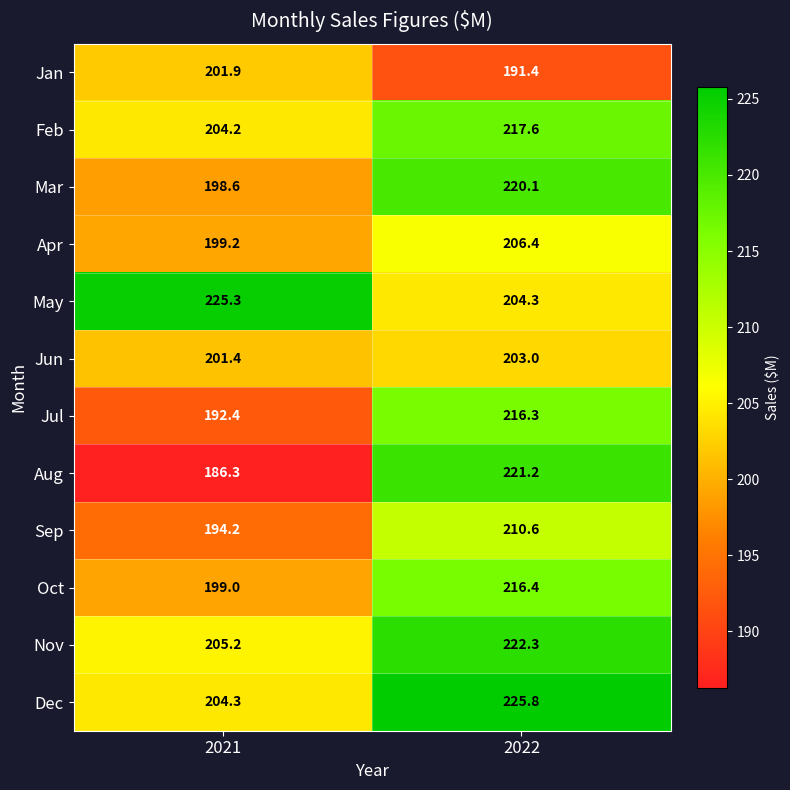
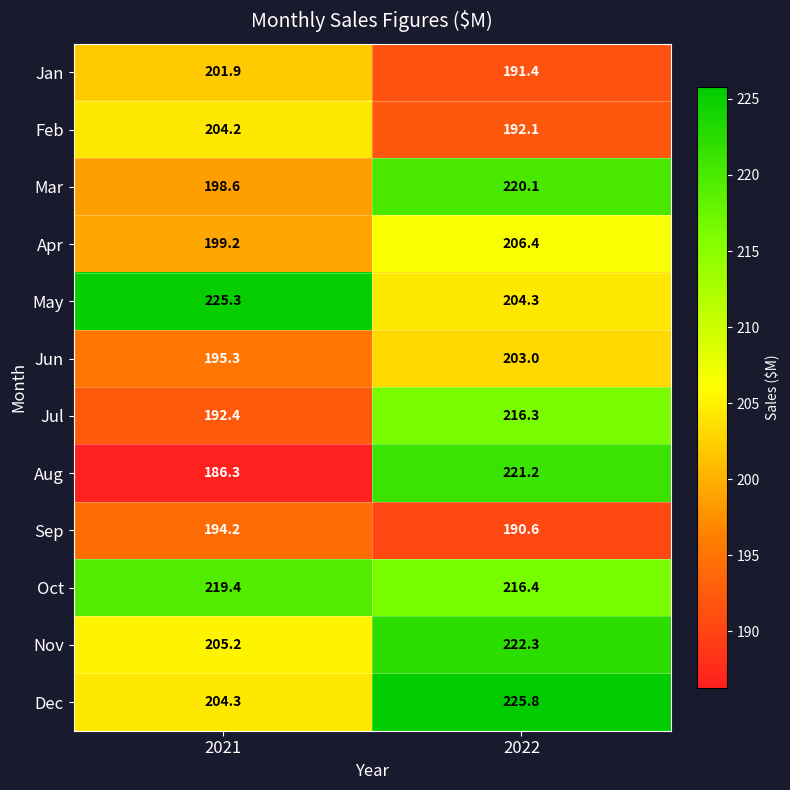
Feb, 2022: 217.6 -> 192.1
Jun, 2021: 201.4 -> 195.3
Sep, 2022: 210.6 -> 190.6
Oct, 2021: 199.0 -> 219.4
